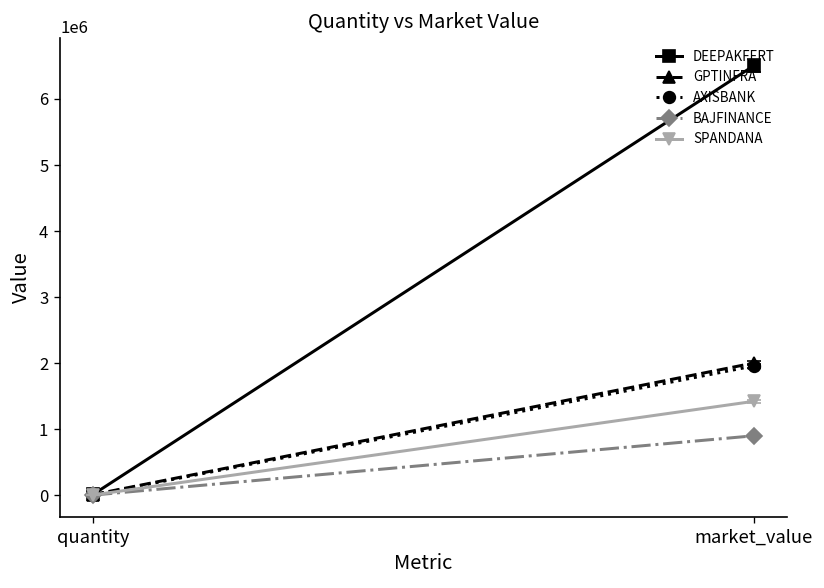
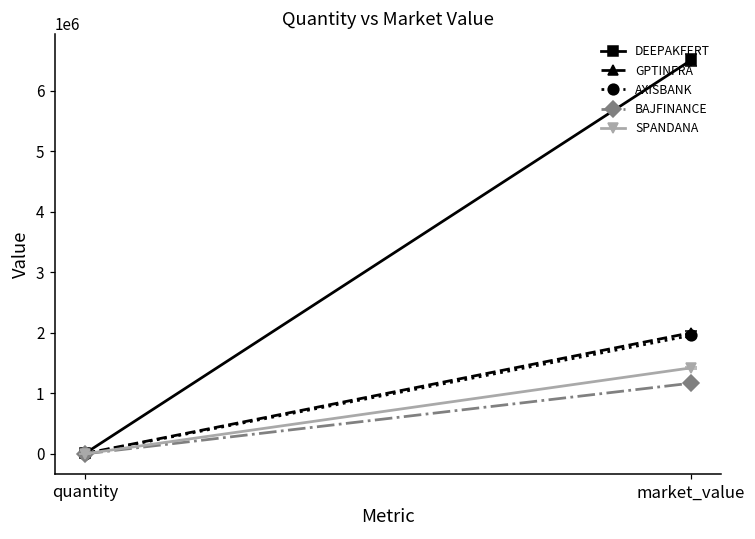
BAJFINANCE, market_value: 900000 -> 1200000
